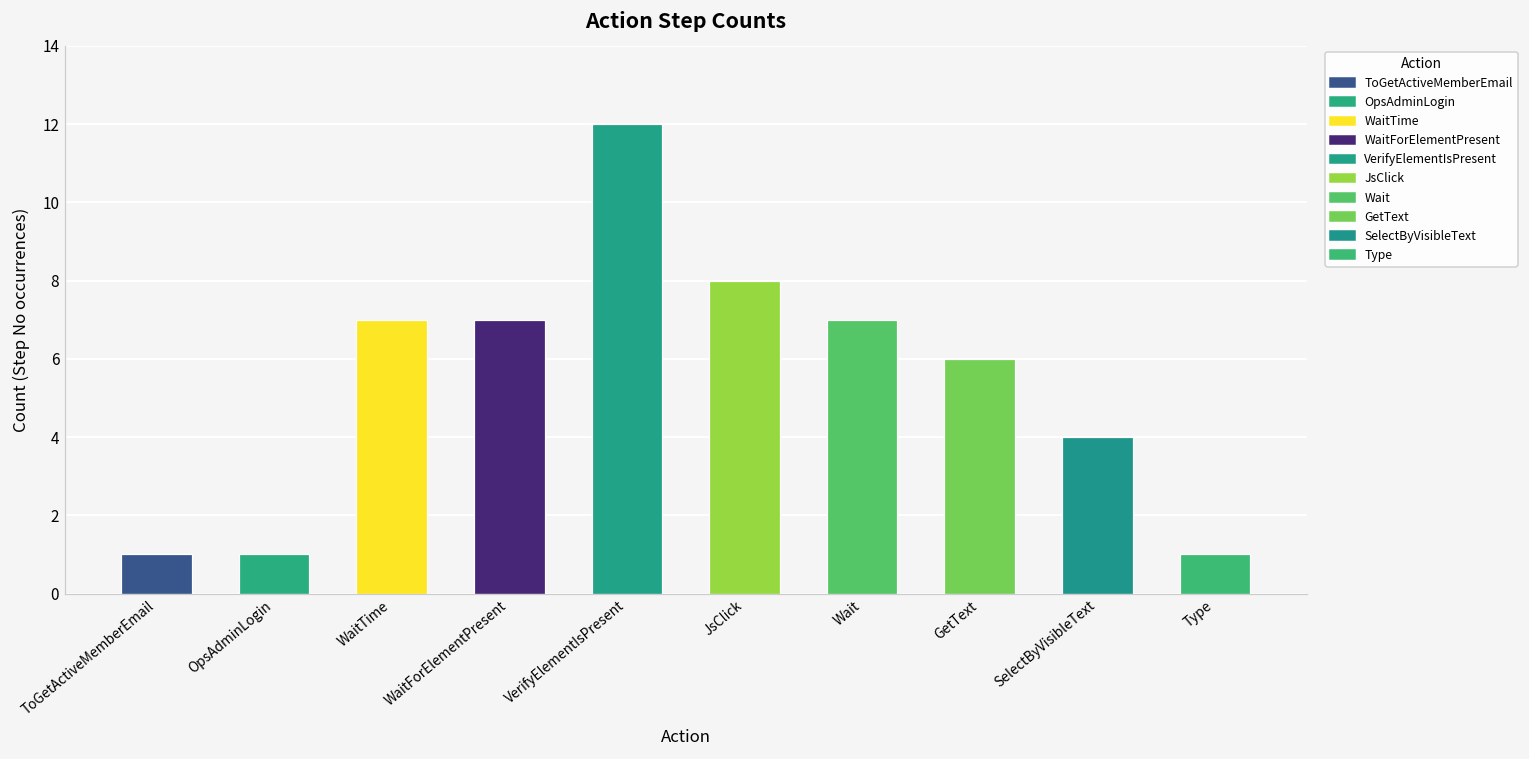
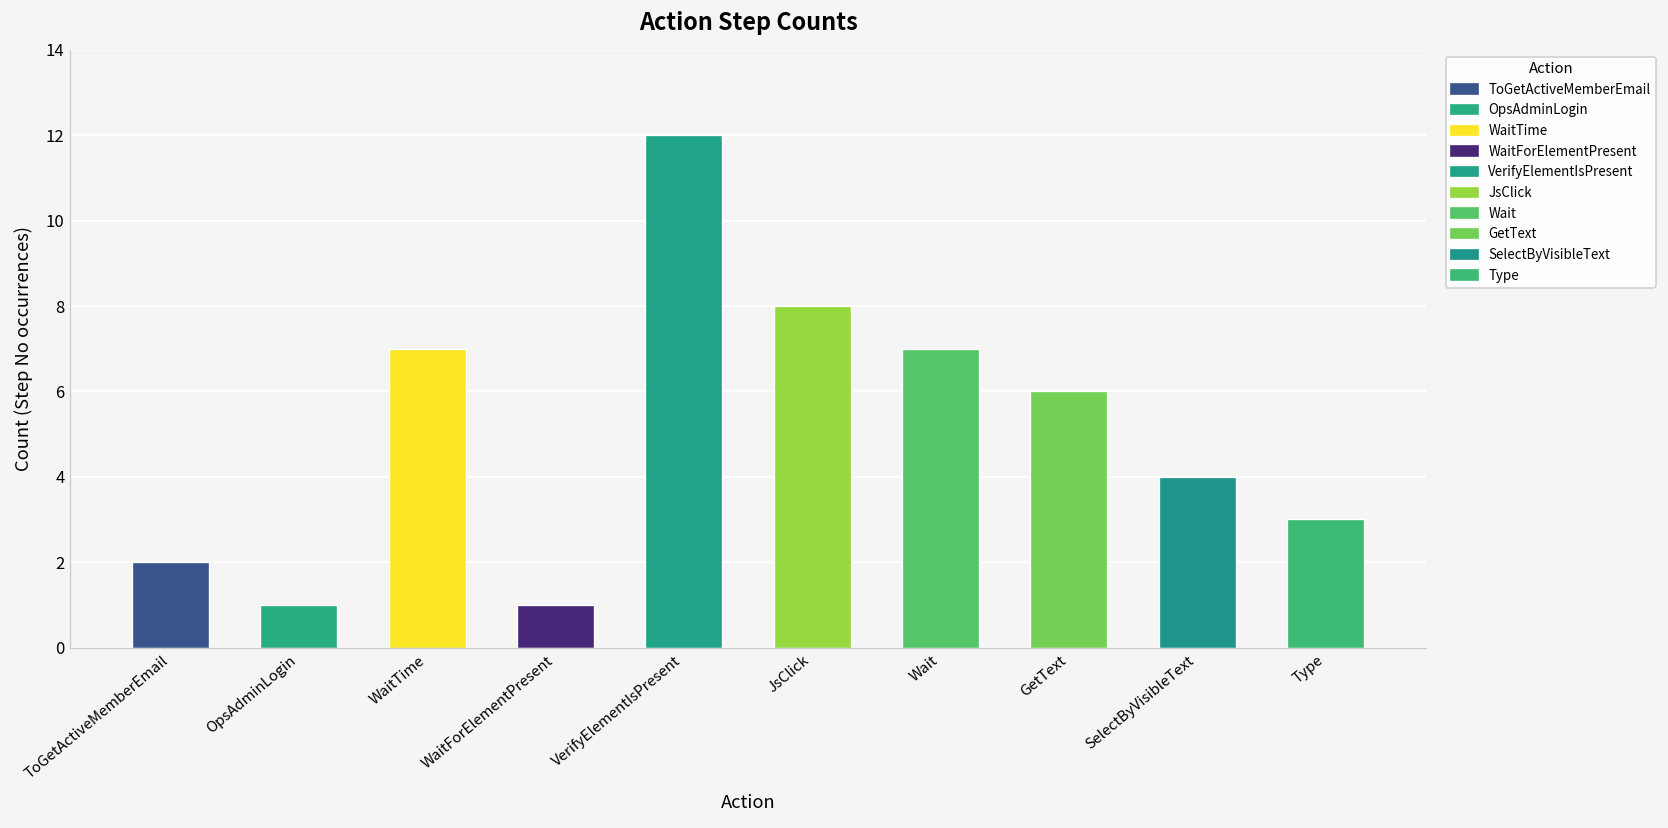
ToGetActiveMemberEmail: 1 -> 2
WaitForElementPresent: 7 -> 1
Type: 1 -> 3
